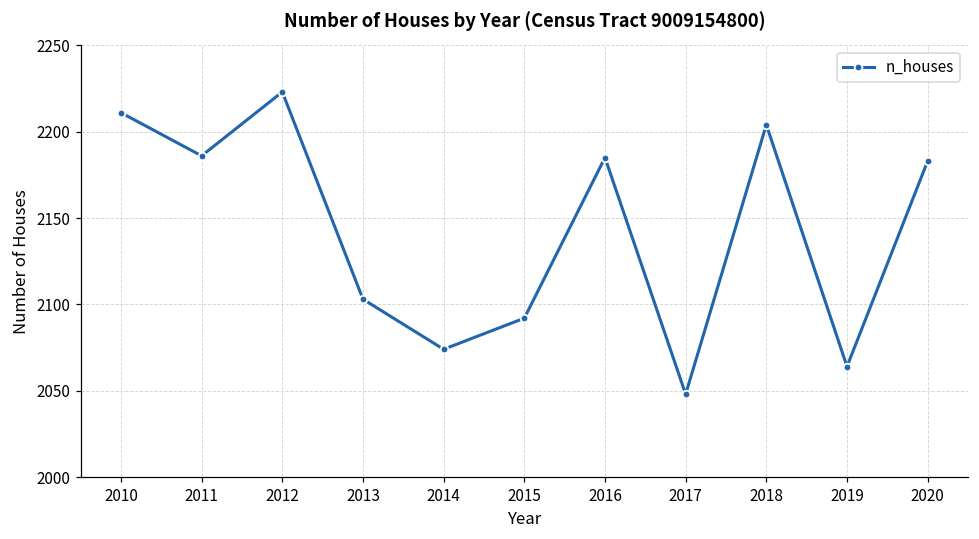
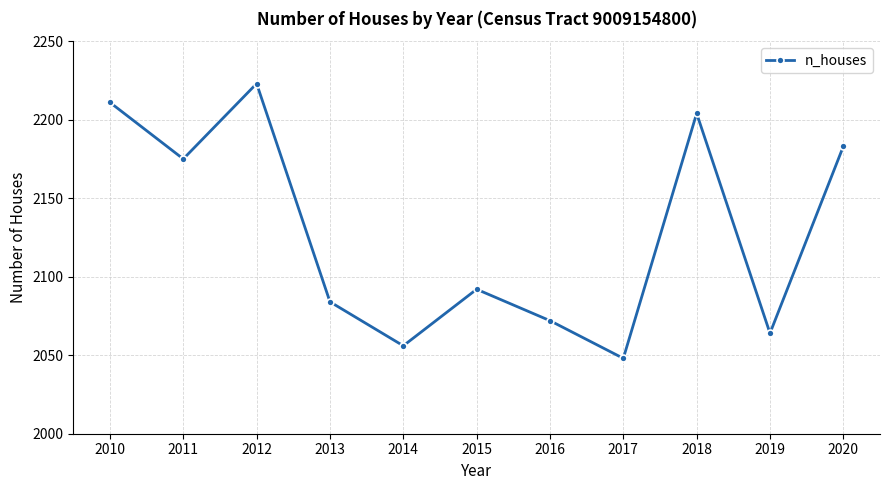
2011: 2186 -> 2175
2013: 2103 -> 2084
2014: 2074 -> 2056
2016: 2185 -> 2072
